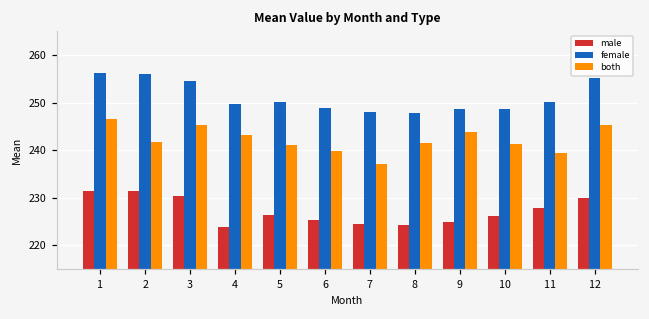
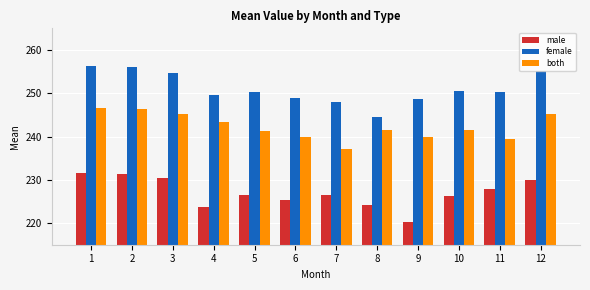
both, 2: 242 -> 246
male, 7: 225 -> 227
female, 8: 248 -> 245
male, 9: 225 -> 220
both, 9: 244 -> 240
female, 10: 249 -> 251
